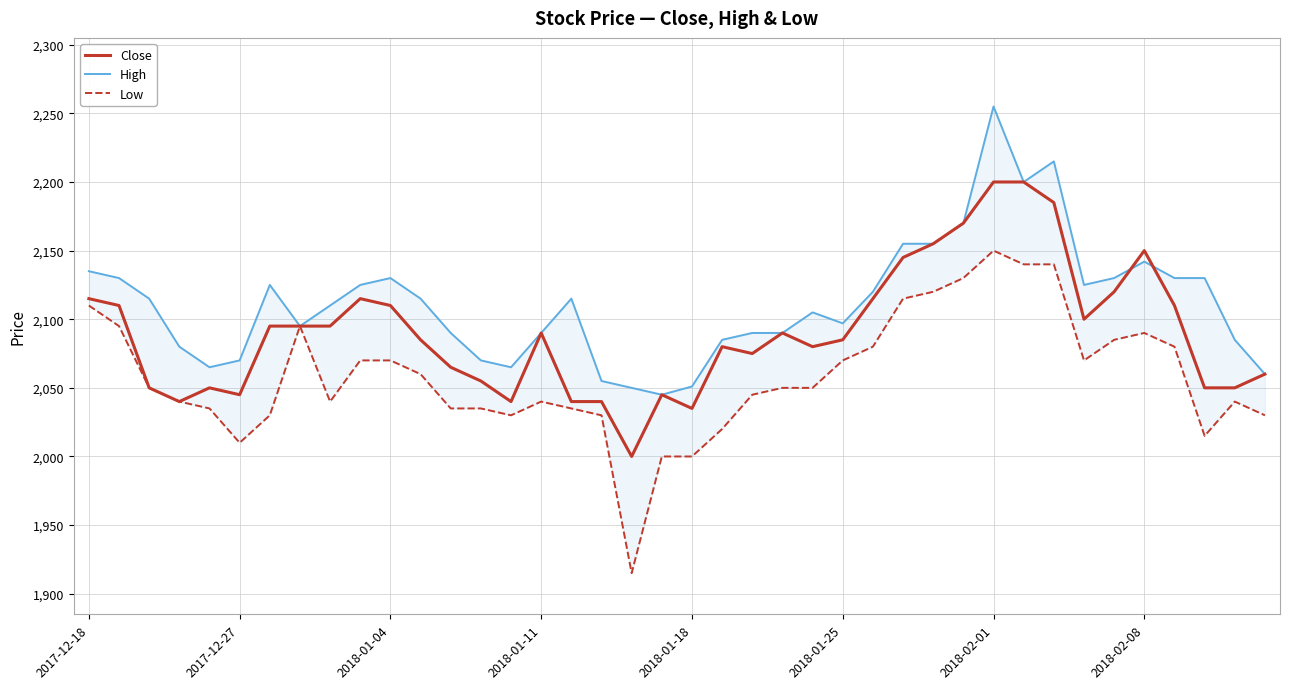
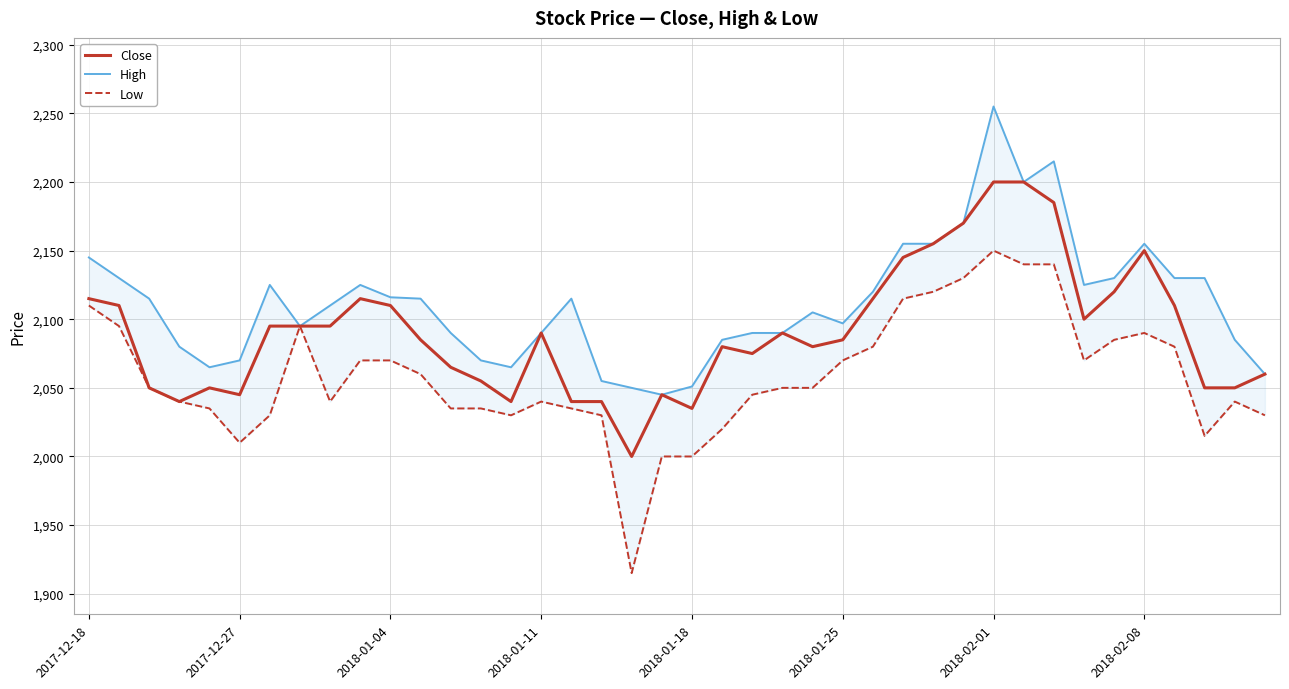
High, 2017-12-18: 2,135 -> 2,145
High, 2018-01-04: 2,130 -> 2,116
High, 2018-02-08: 2,142 -> 2,155
